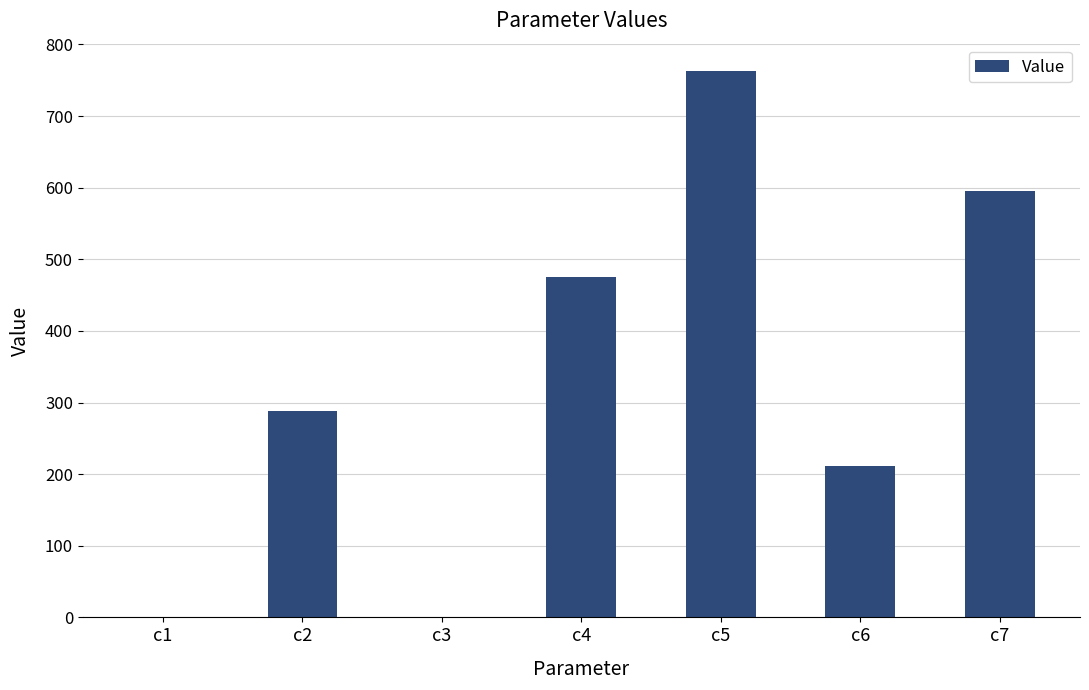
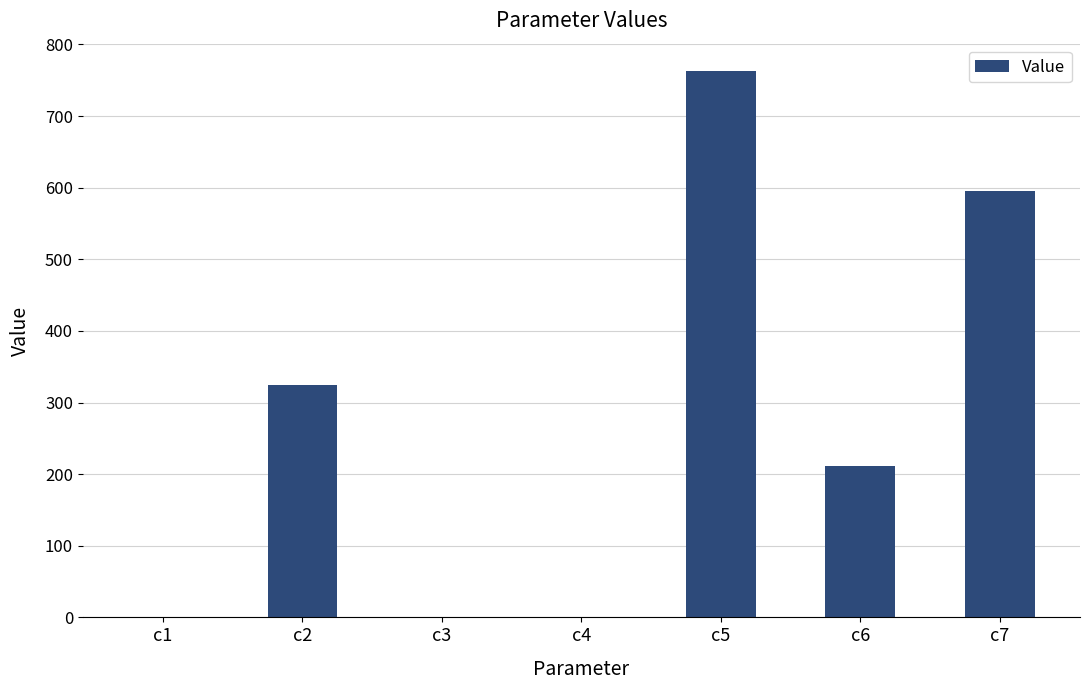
c2: 290 -> 320
c4: 480 -> 0
